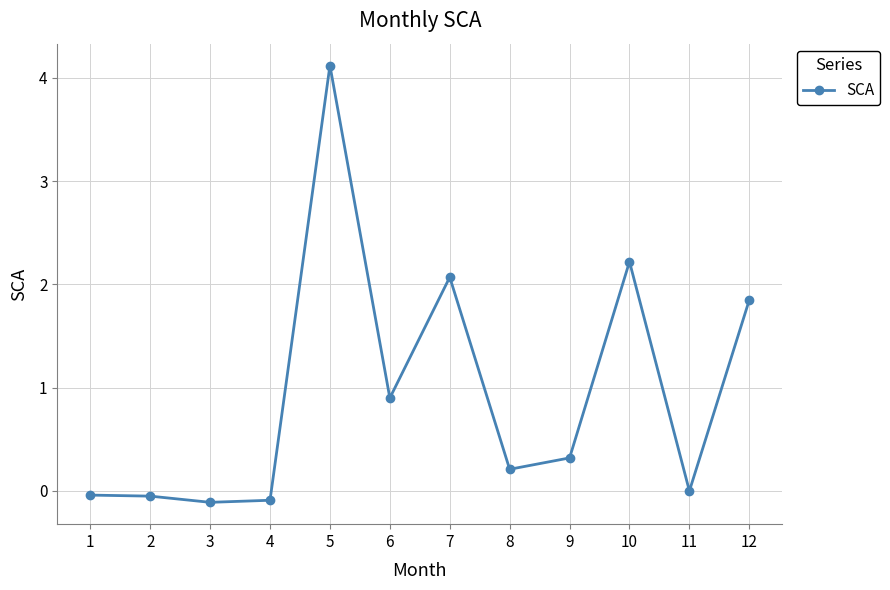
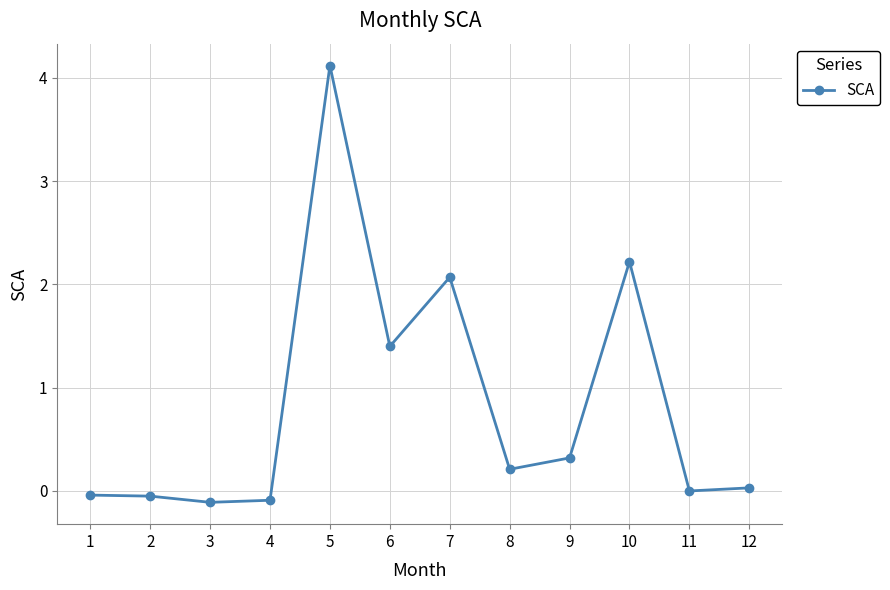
6: 0.9 -> 1.4
12: 1.85 -> 0.03
